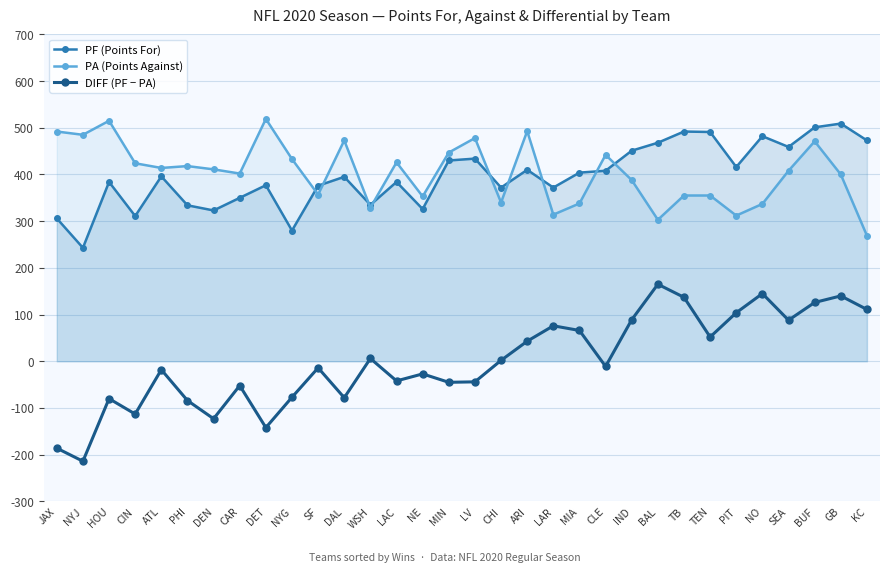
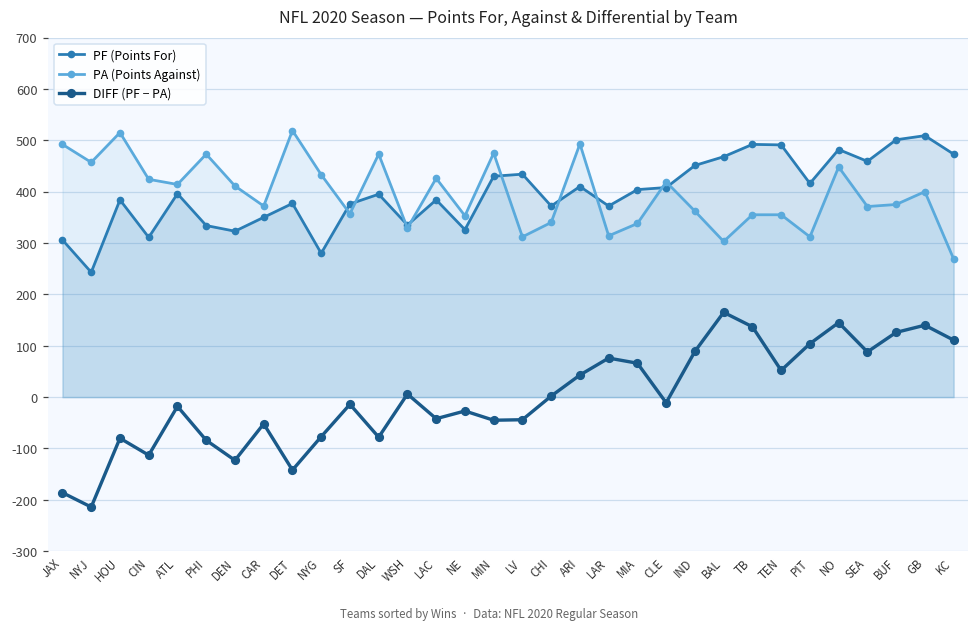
PA (Points Against), NYJ: 490 -> 460
PA (Points Against), PHI: 420 -> 470
PA (Points Against), CAR: 400 -> 370
PA (Points Against), MIN: 450 -> 480
PA (Points Against), LV: 480 -> 310
PA (Points Against), CLE: 440 -> 420
PA (Points Against), IND: 390 -> 360
PA (Points Against), NO: 340 -> 450
PA (Points Against), SEA: 410 -> 370
PA (Points Against), BUF: 470 -> 380
